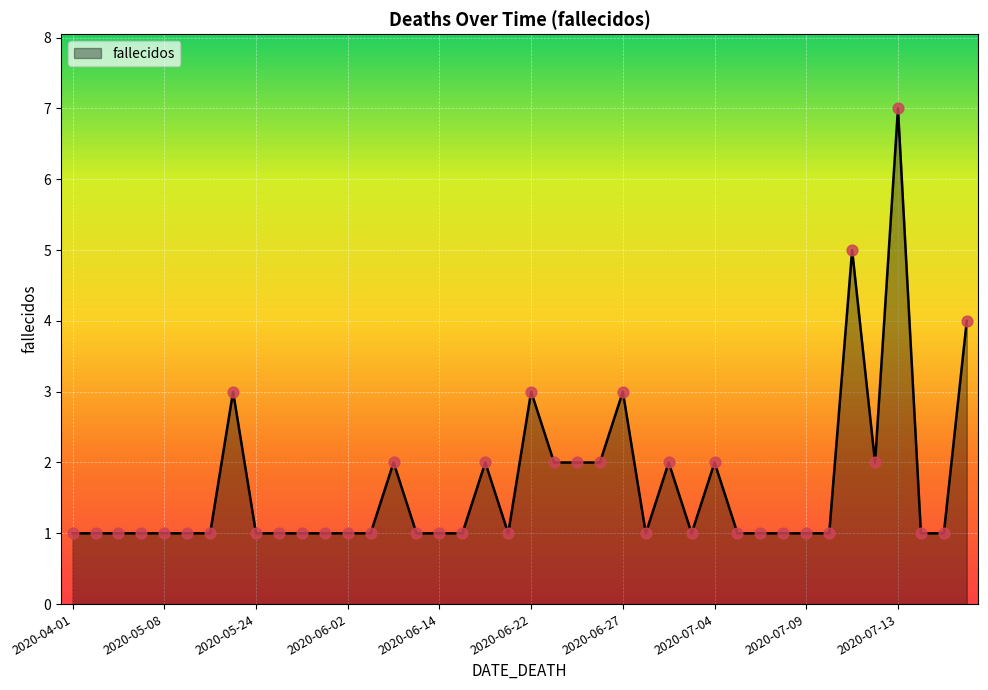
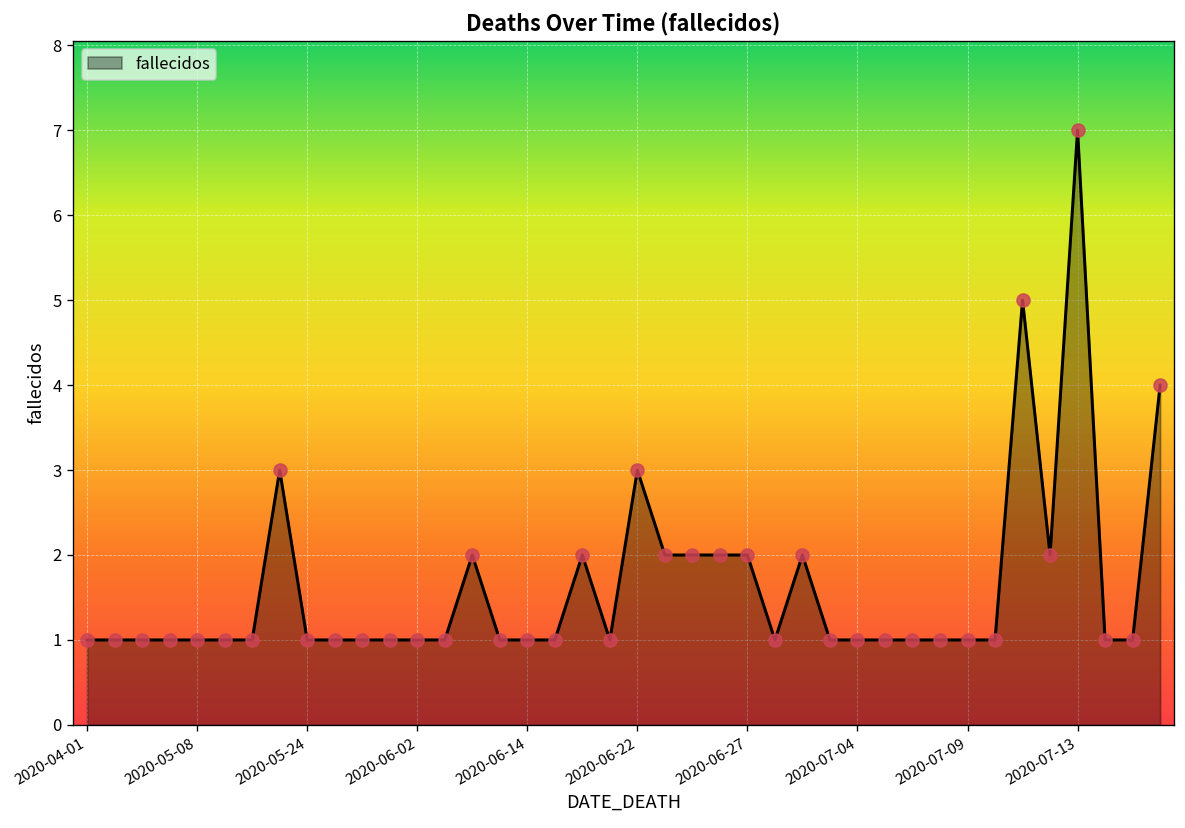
2020-06-27: 3 -> 2
2020-07-04: 2 -> 1
